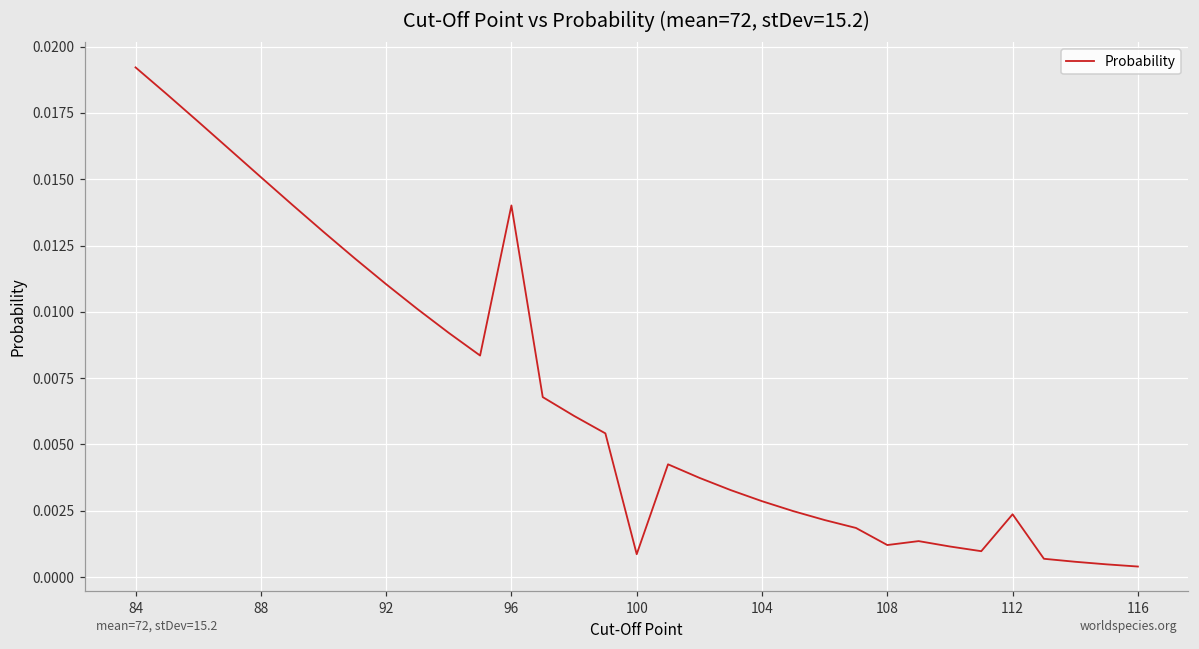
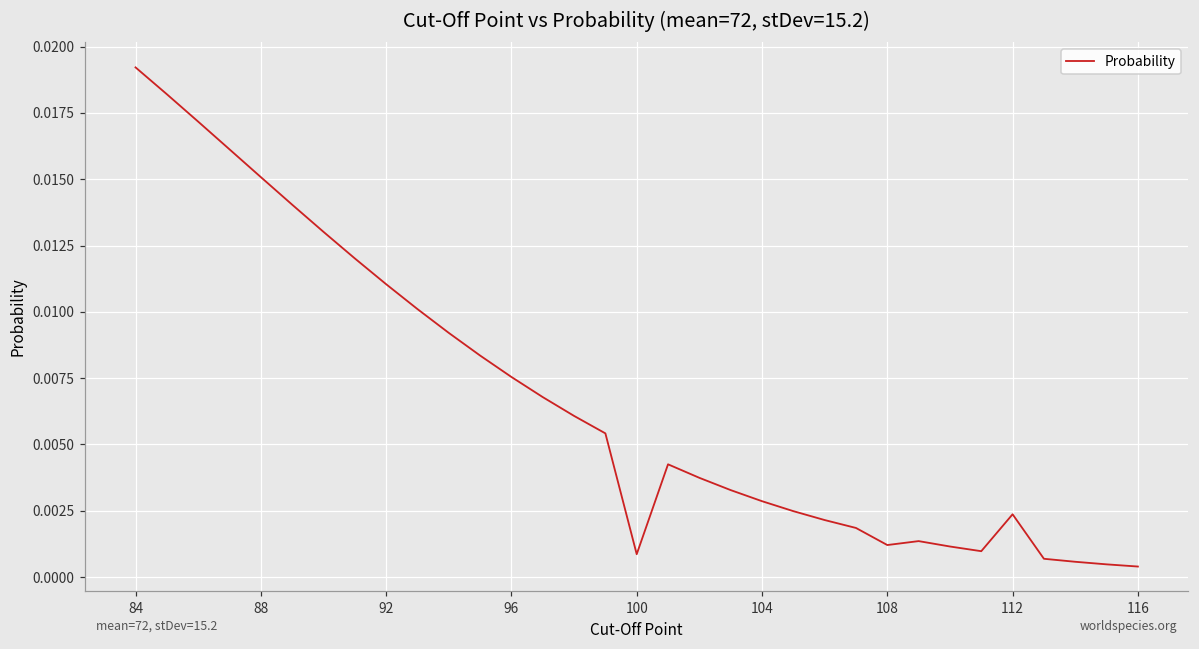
96: 0.0140 -> 0.0075
